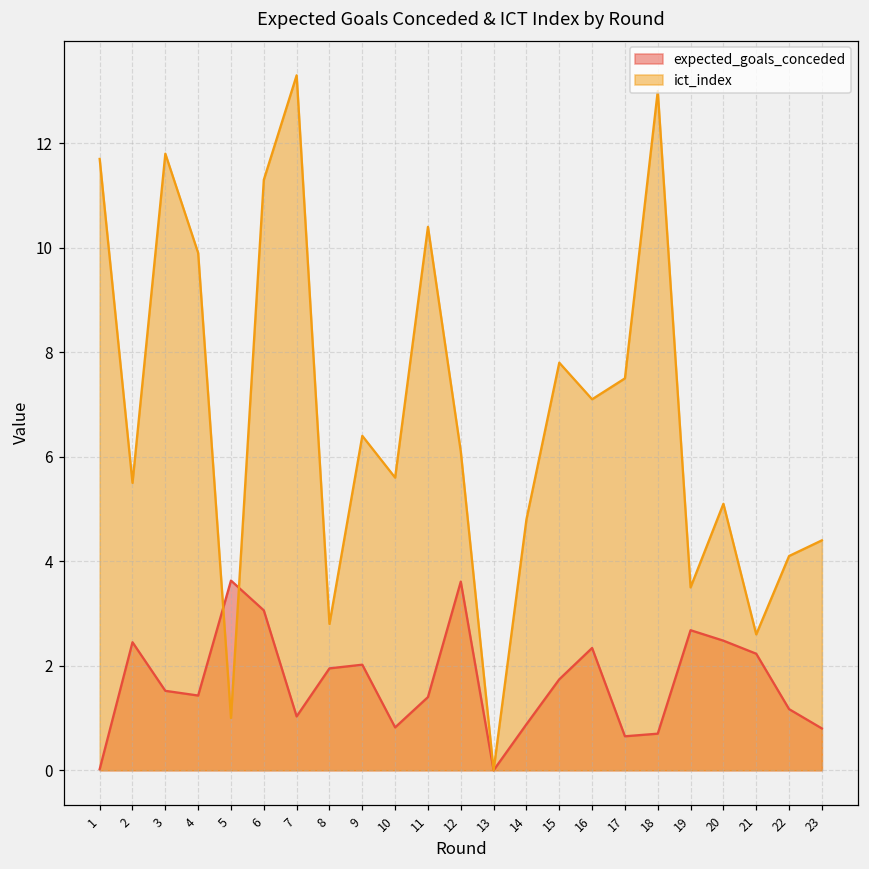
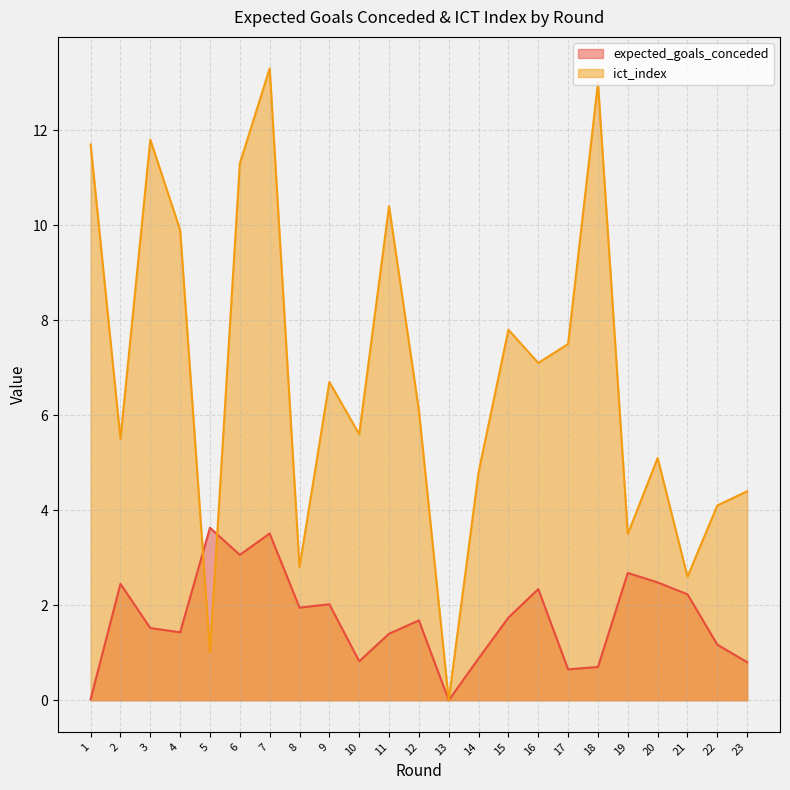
expected_goals_conceded, 7: 1.0 -> 3.5
ict_index, 9: 6.4 -> 6.7
expected_goals_conceded, 12: 3.6 -> 1.7
